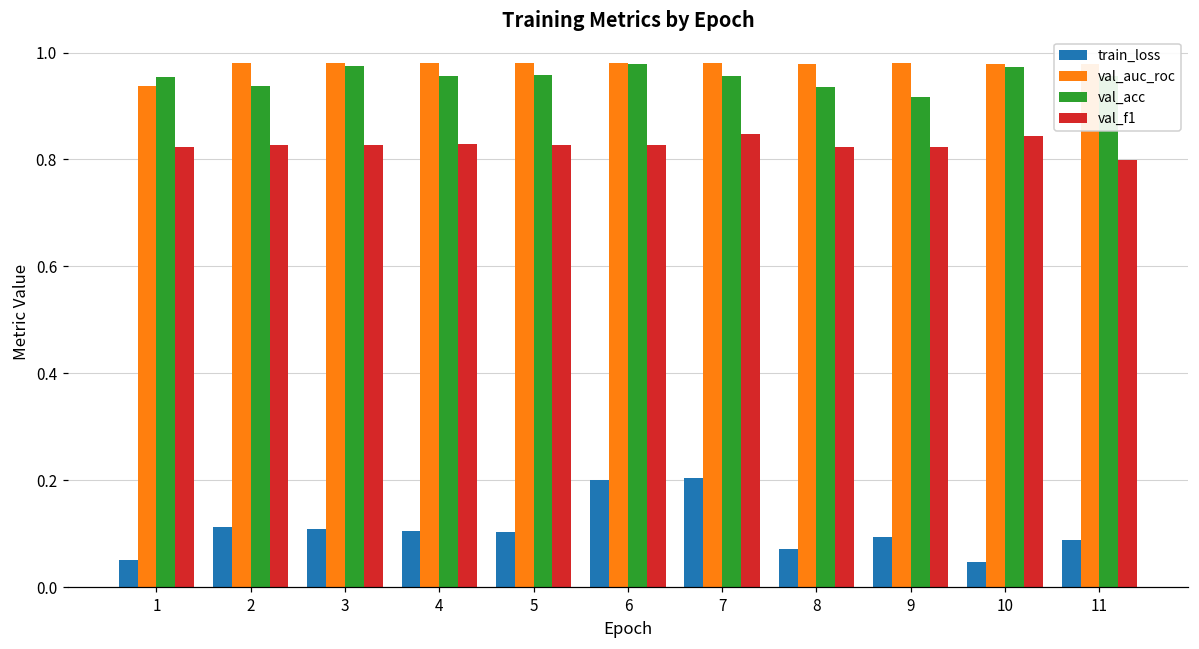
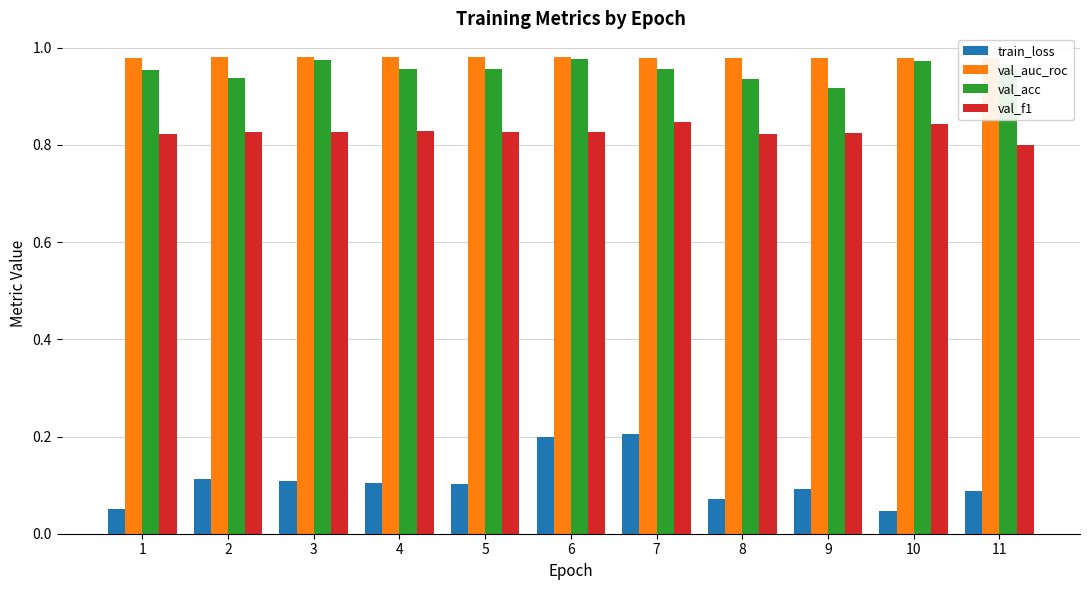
val_auc_roc, 1: 0.94 -> 0.98
